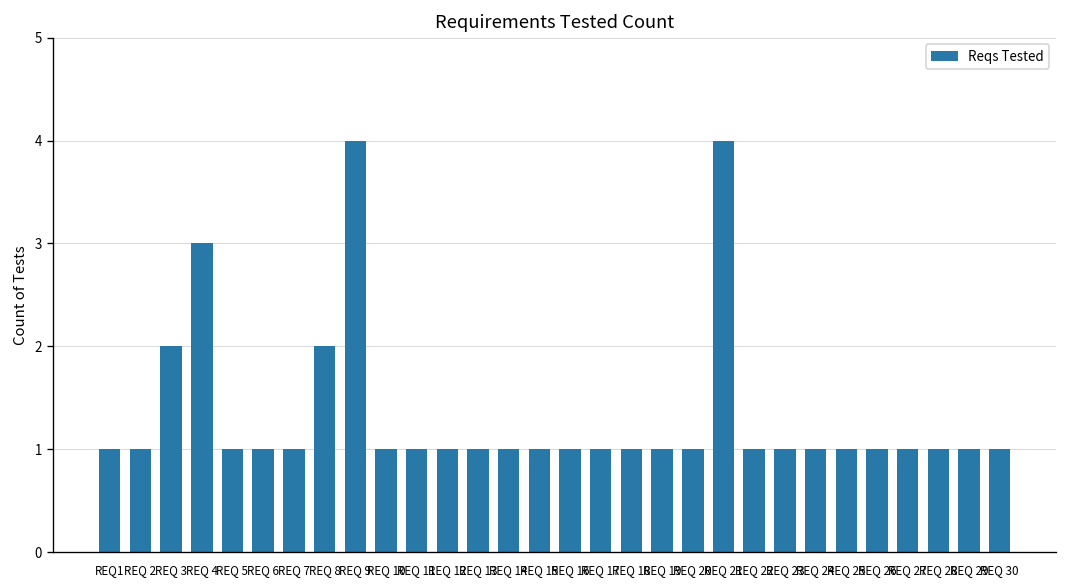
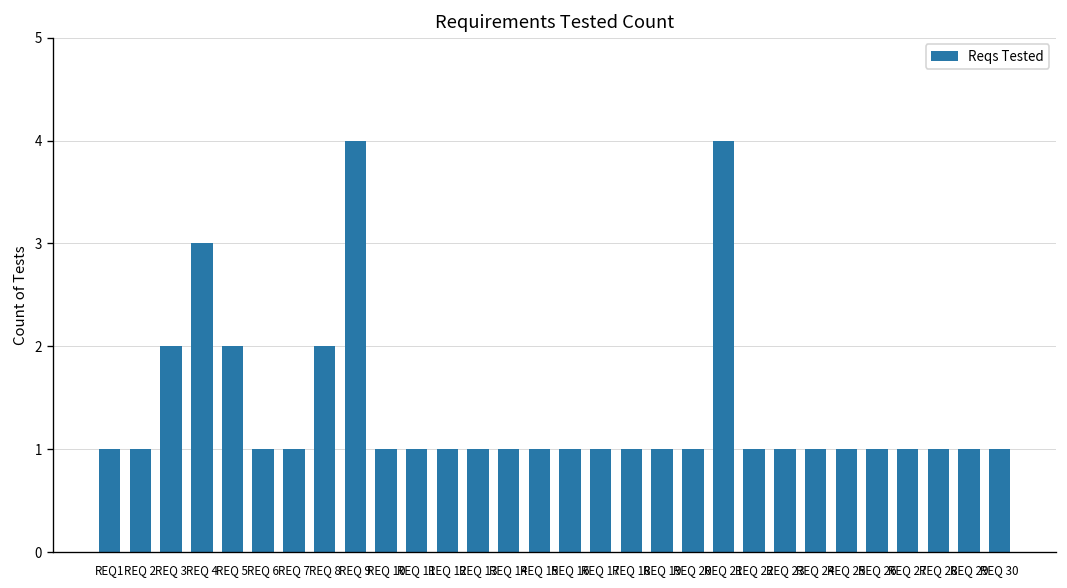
REQ 5: 1 -> 2
